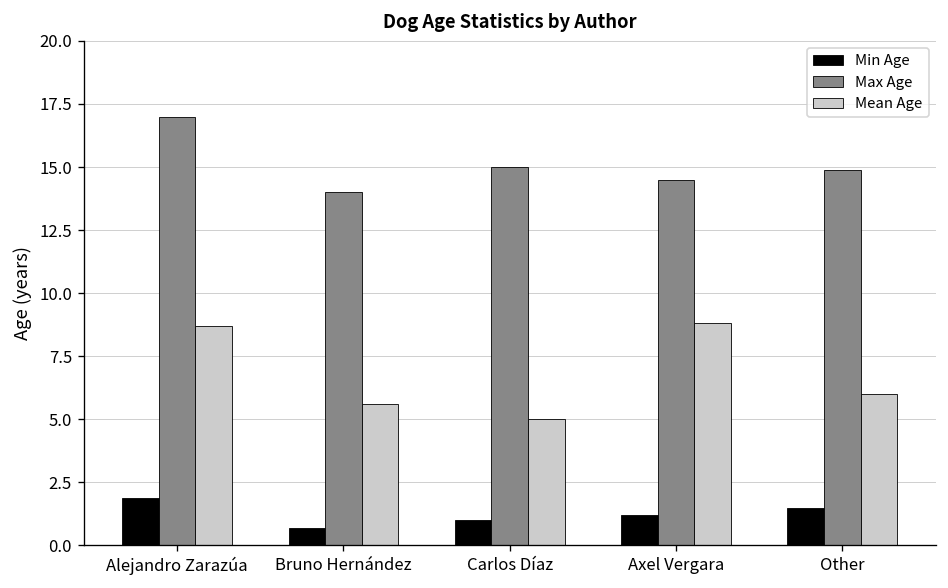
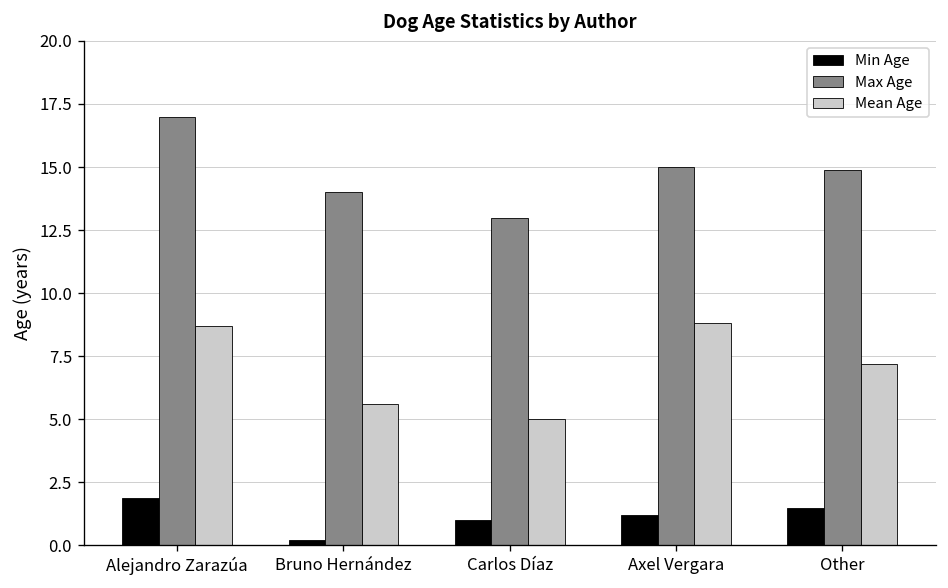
Min Age, Bruno Hernández: 0.7 -> 0.2
Max Age, Carlos Díaz: 15 -> 13
Max Age, Axel Vergara: 14.5 -> 15.0
Mean Age, Other: 6.0 -> 7.2
